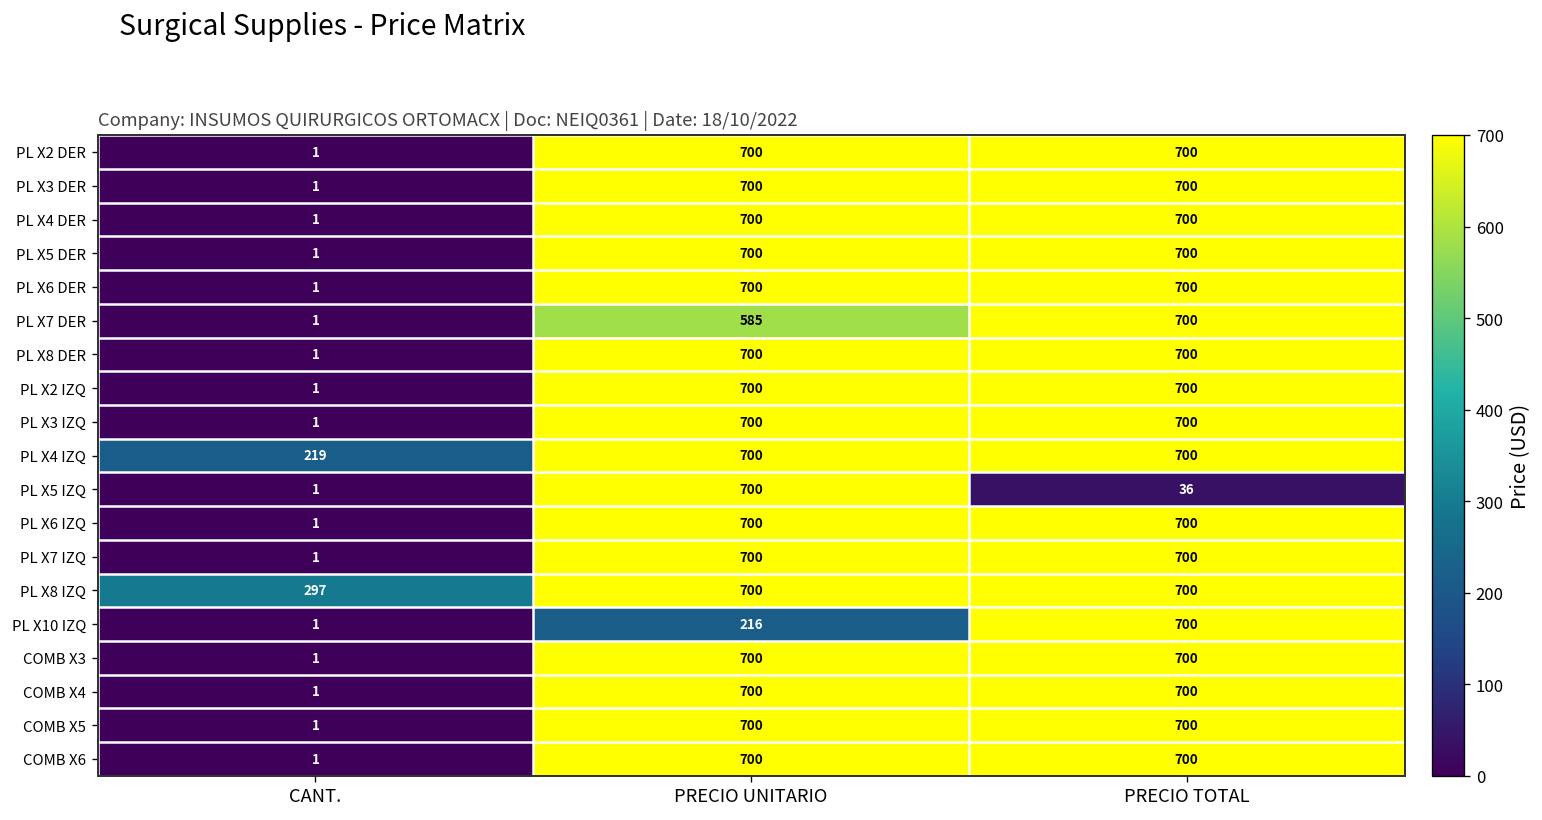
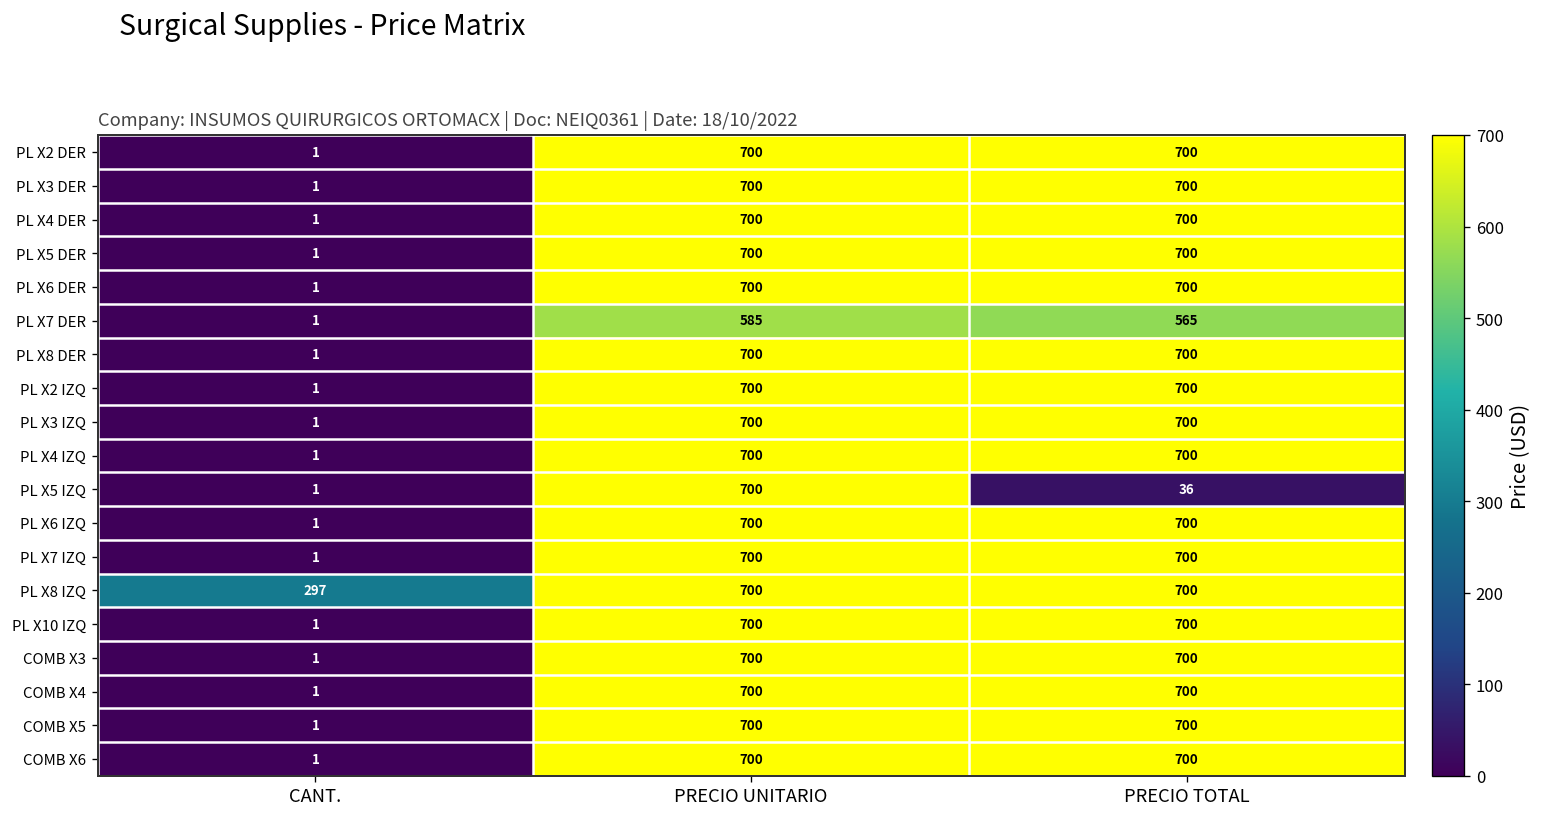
PL X7 DER, PRECIO TOTAL: 700 -> 565
PL X4 IZQ, CANT.: 219 -> 1
PL X10 IZQ, PRECIO UNITARIO: 216 -> 700
